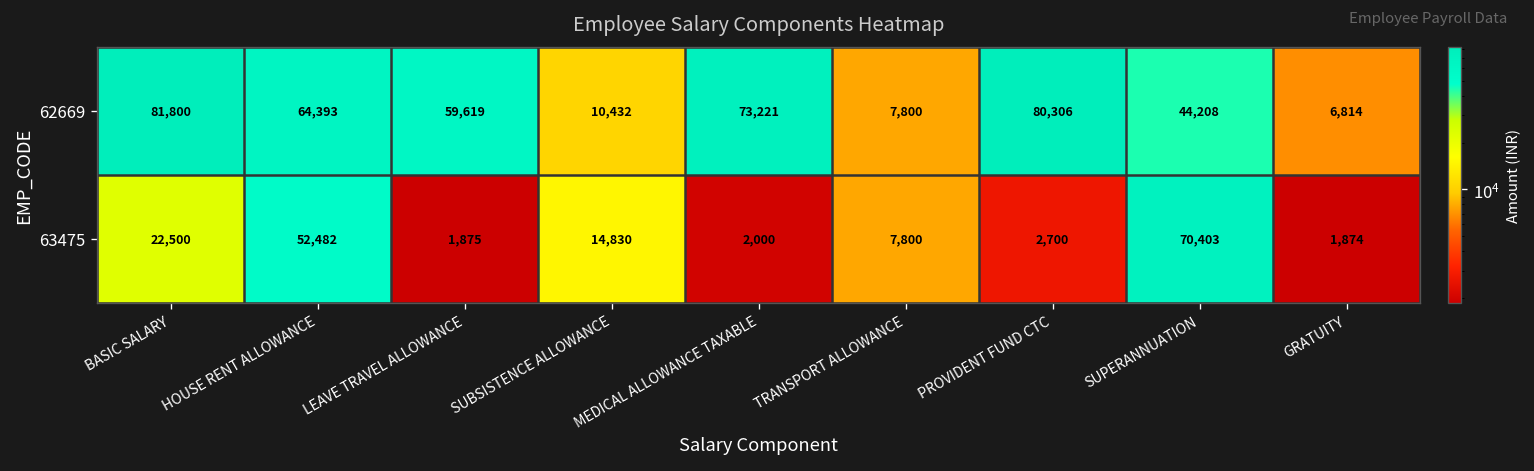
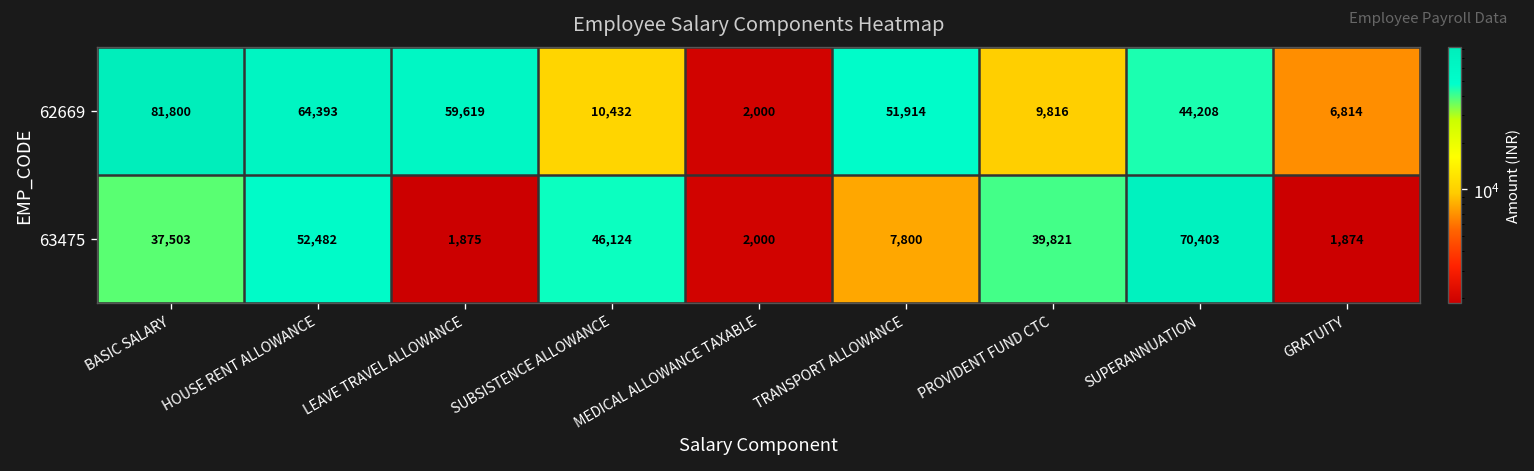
62669, MEDICAL ALLOWANCE TAXABLE: 73,221 -> 2,000
62669, TRANSPORT ALLOWANCE: 7,800 -> 51,914
62669, PROVIDENT FUND CTC: 80,306 -> 9,816
63475, BASIC SALARY: 22,500 -> 37,503
63475, SUBSISTENCE ALLOWANCE: 14,830 -> 46,124
63475, PROVIDENT FUND CTC: 2,700 -> 39,821
